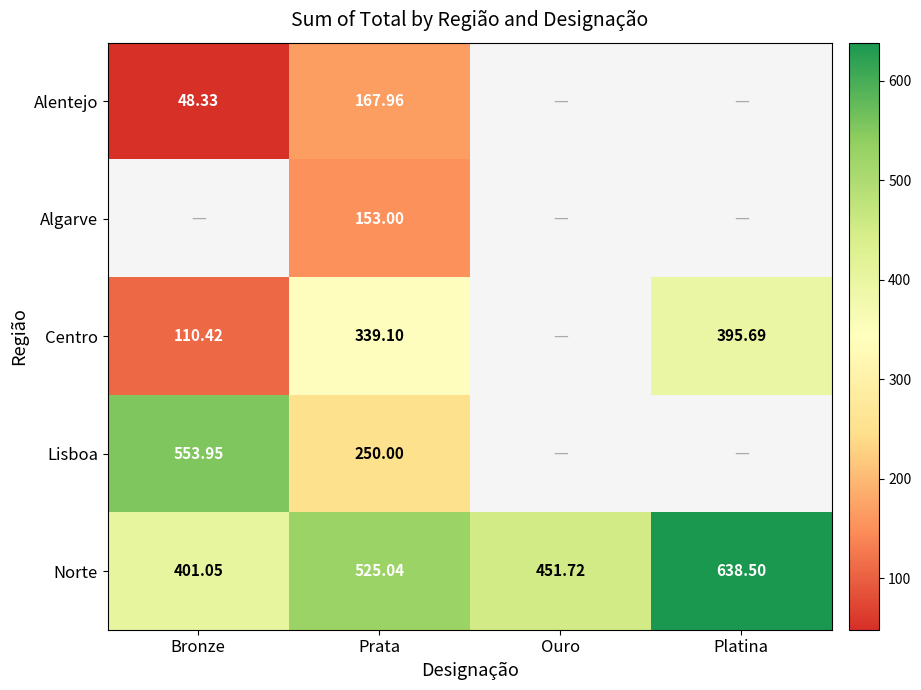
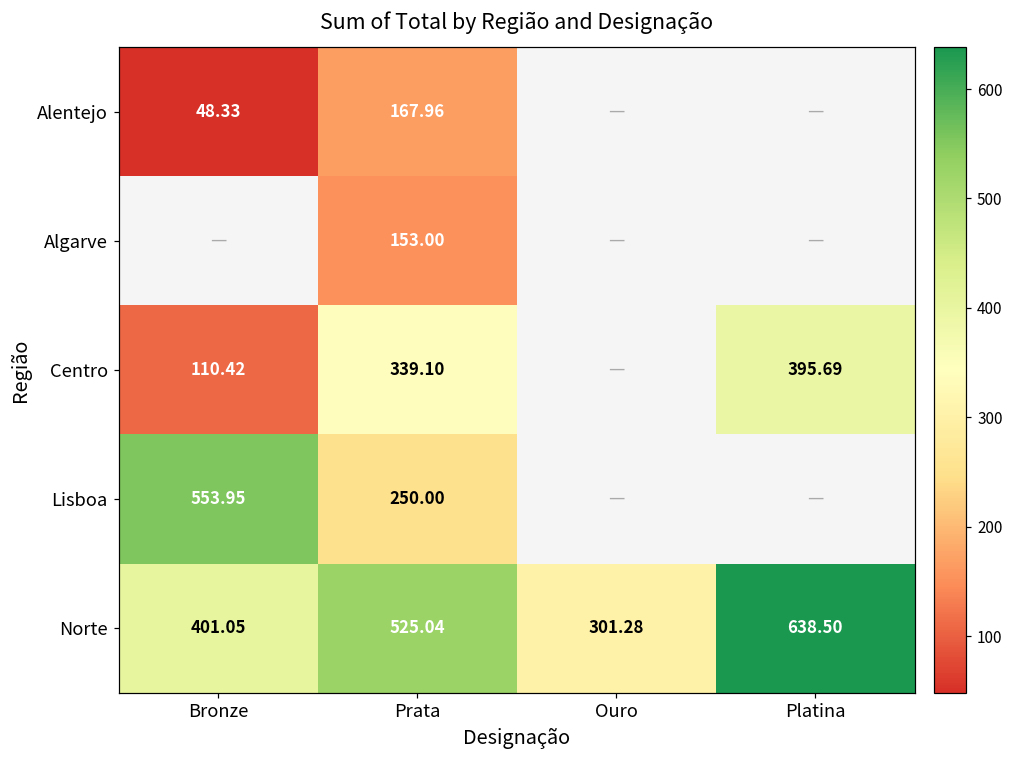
Norte, Ouro: 451.72 -> 301.28
